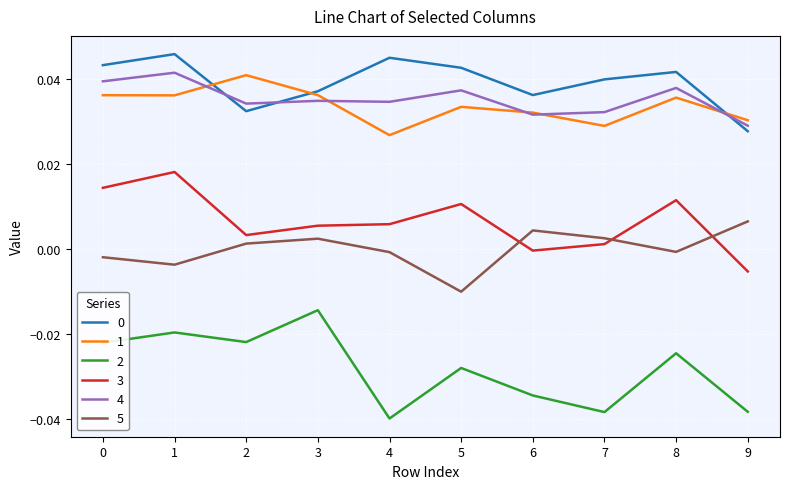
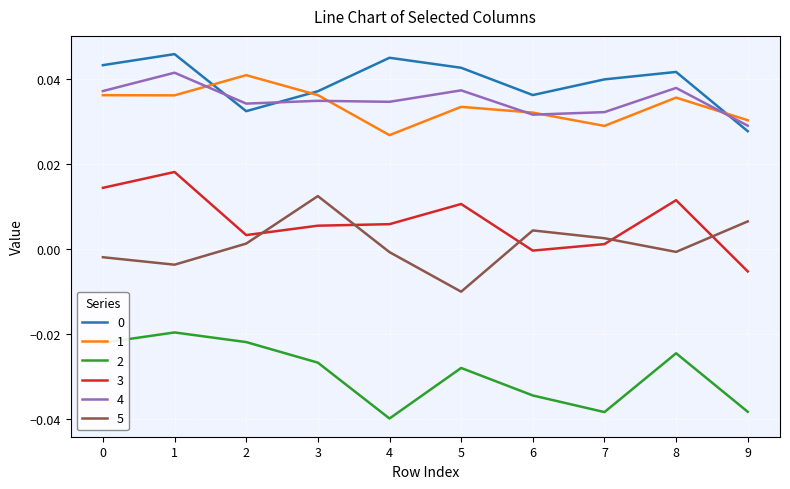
4, 0: 0.040 -> 0.037
2, 3: -0.014 -> -0.027
5, 3: 0.002 -> 0.013
